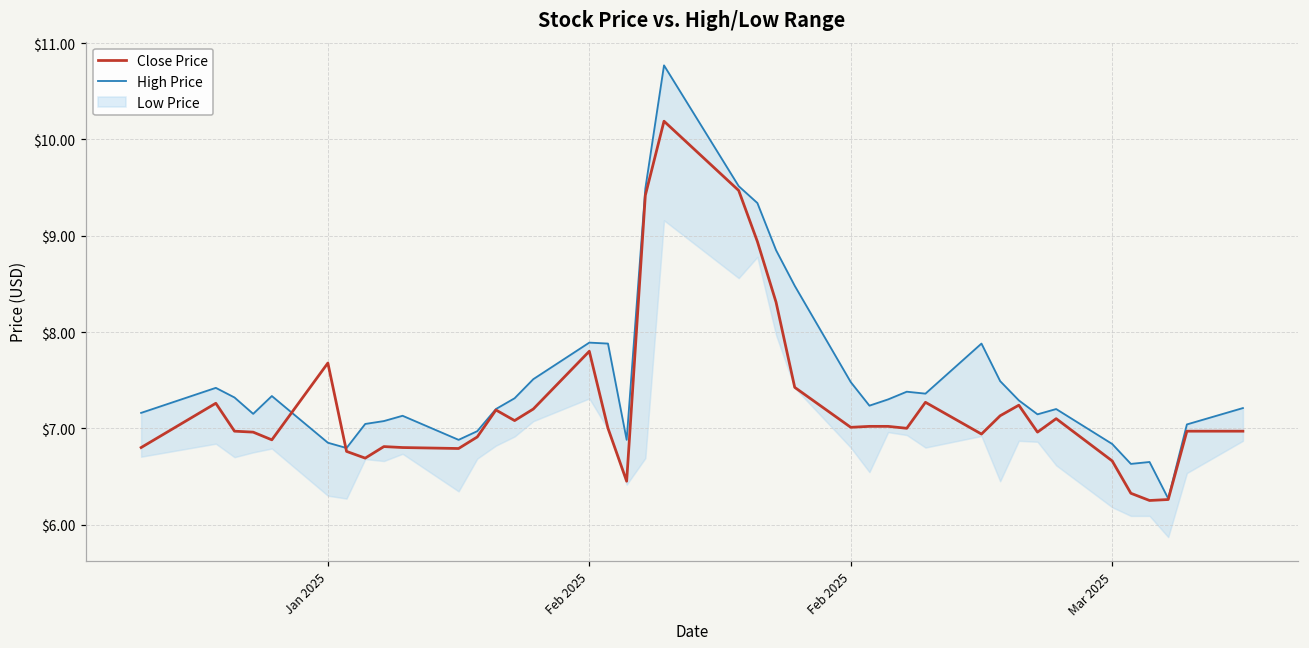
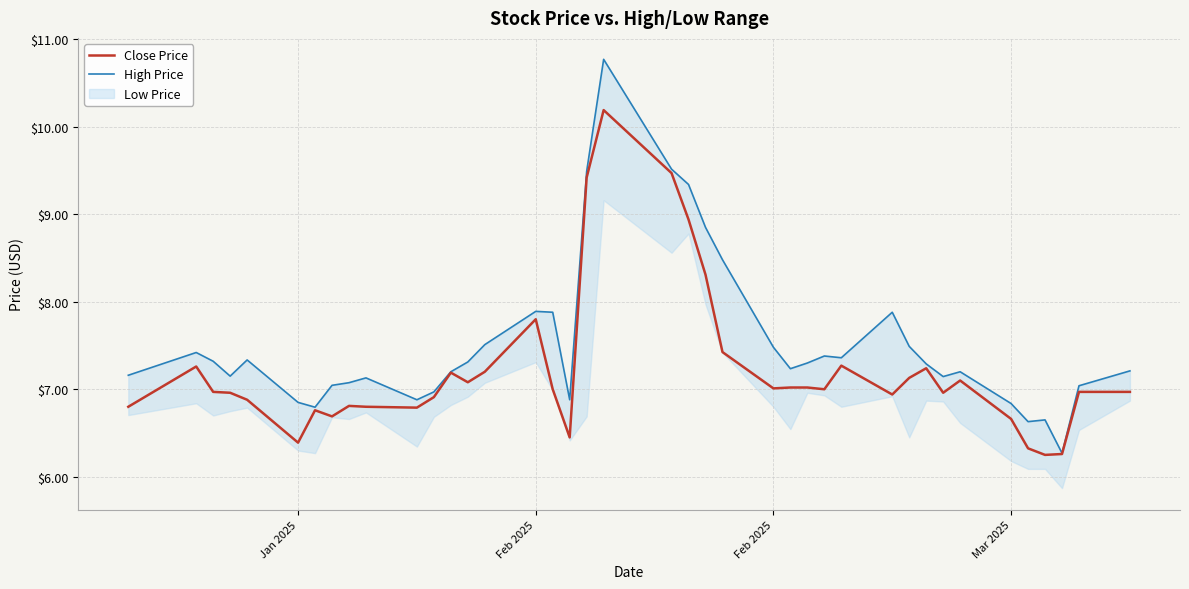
Close Price, Jan 2025: $7.7 -> $6.4
